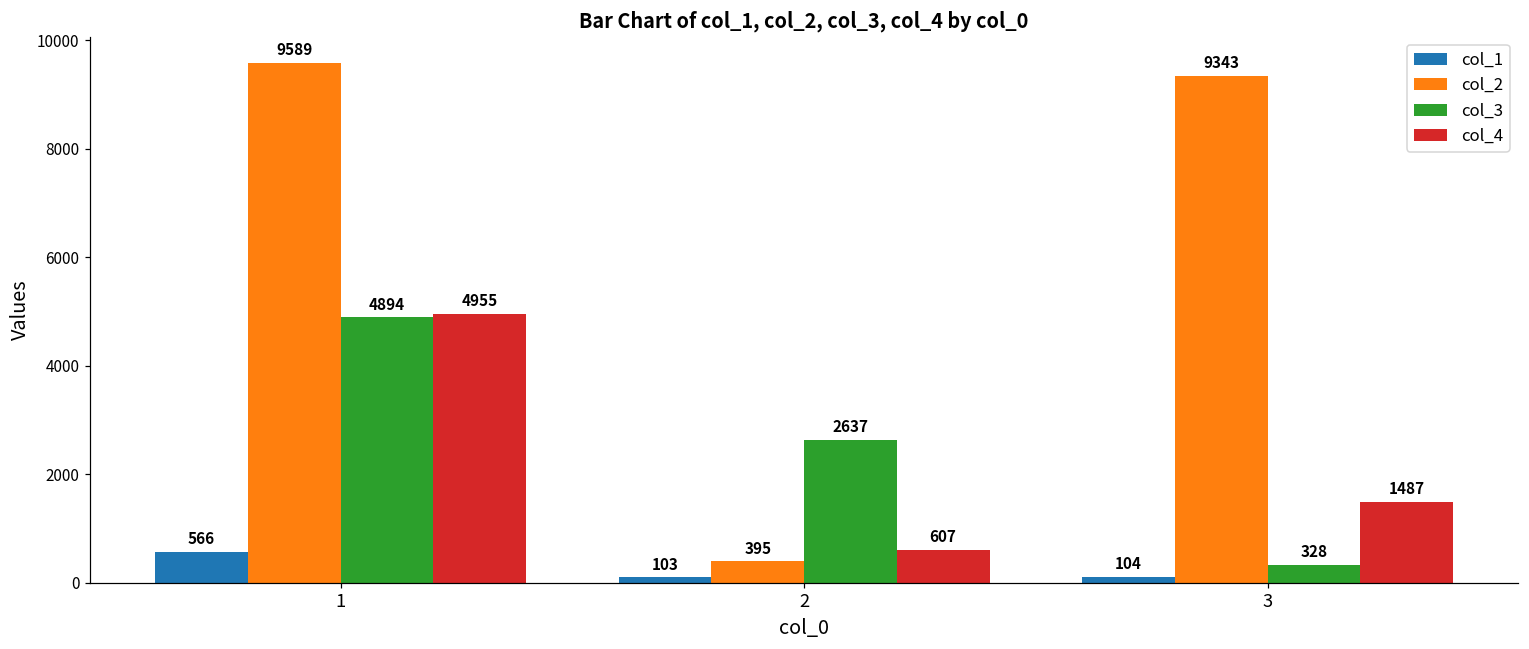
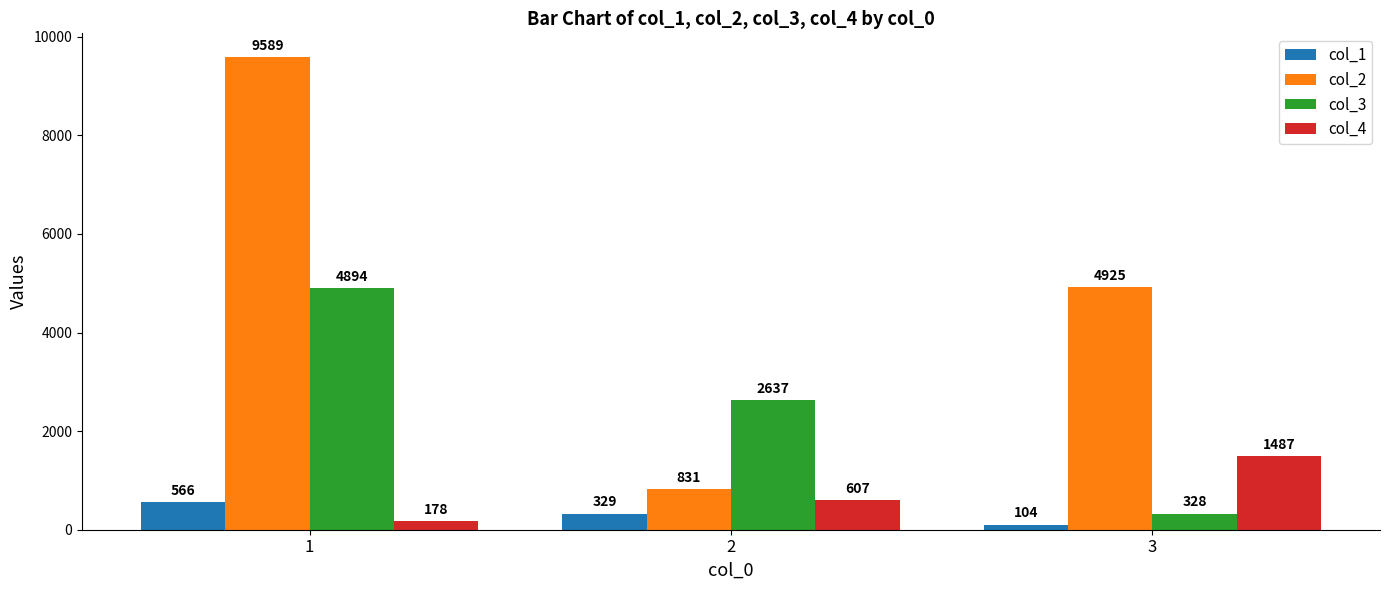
col_4, 1: 4955 -> 178
col_1, 2: 103 -> 329
col_2, 2: 395 -> 831
col_2, 3: 9343 -> 4925
